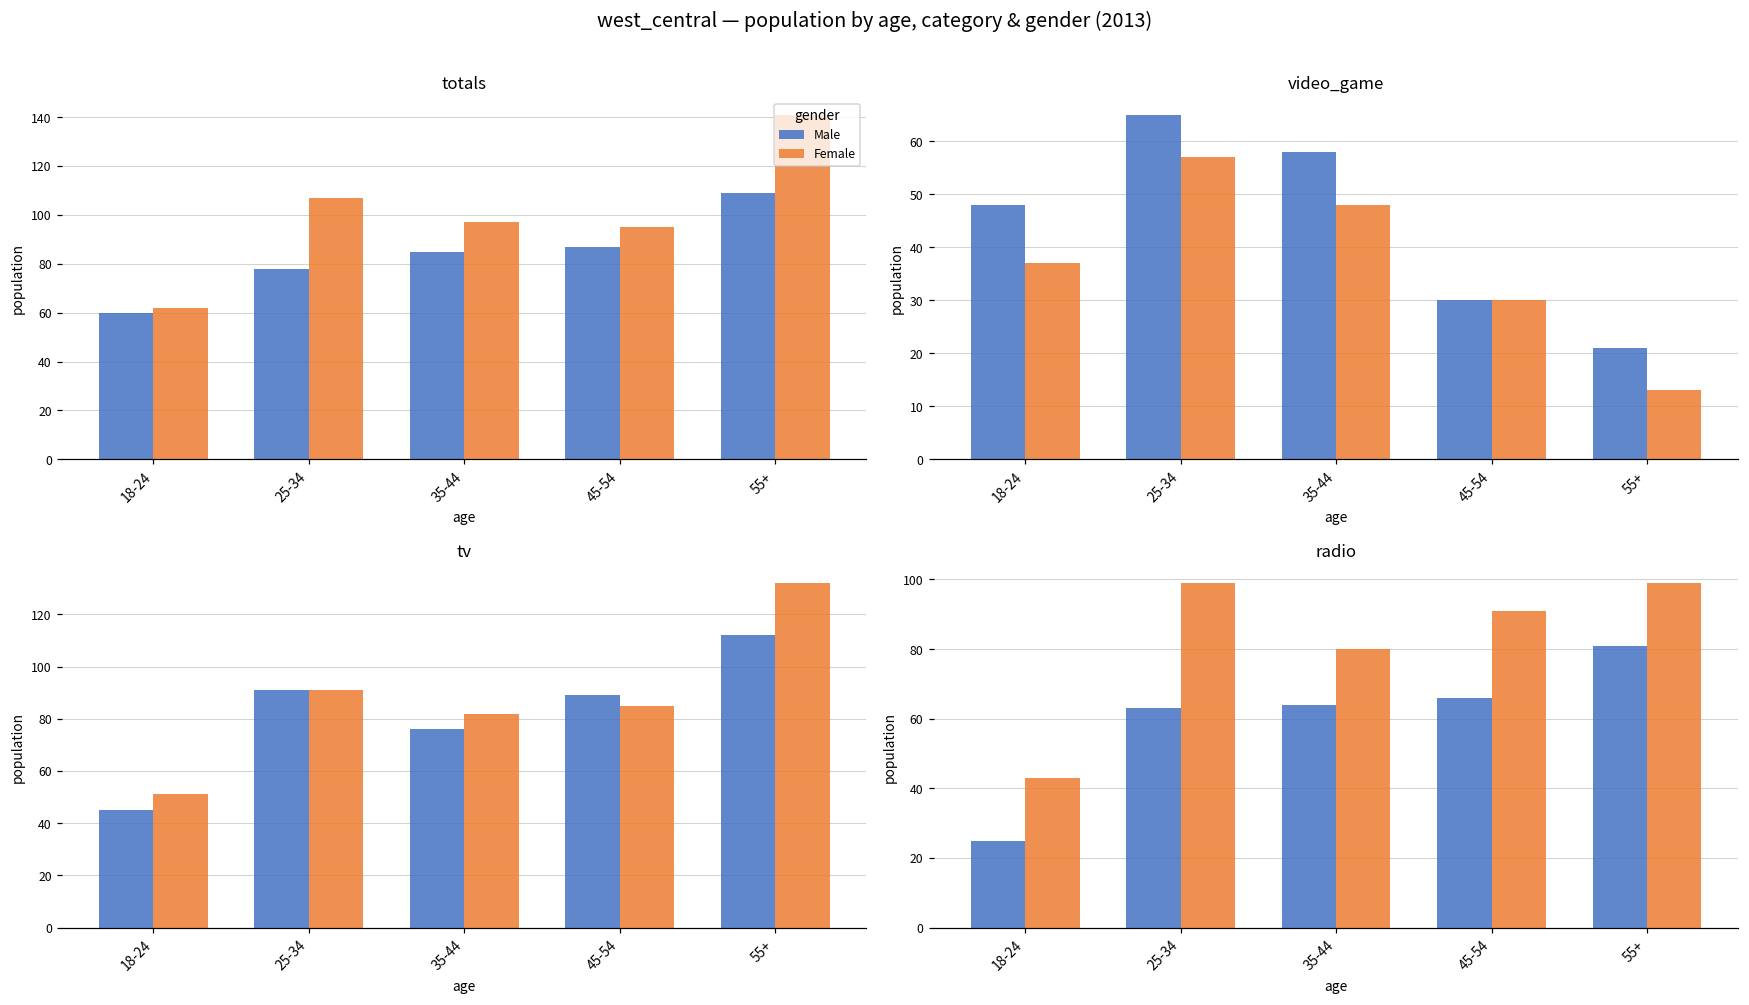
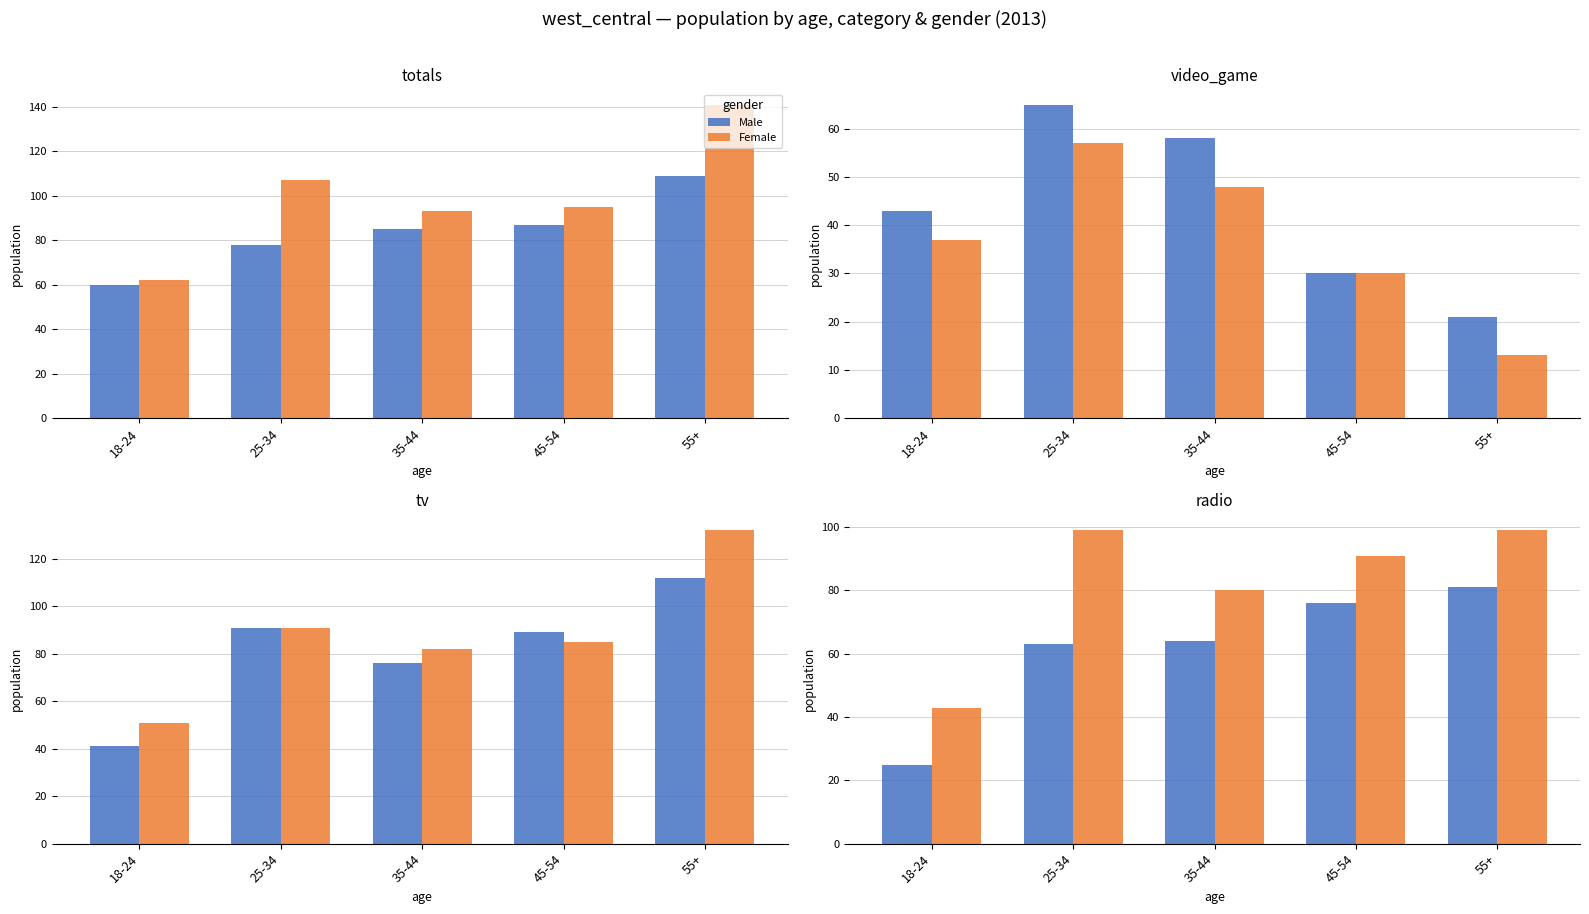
totals, Female, 35-44: 97 -> 93
video_game, Male, 18-24: 48 -> 43
tv, Male, 18-24: 45 -> 41
radio, Male, 45-54: 66 -> 76
